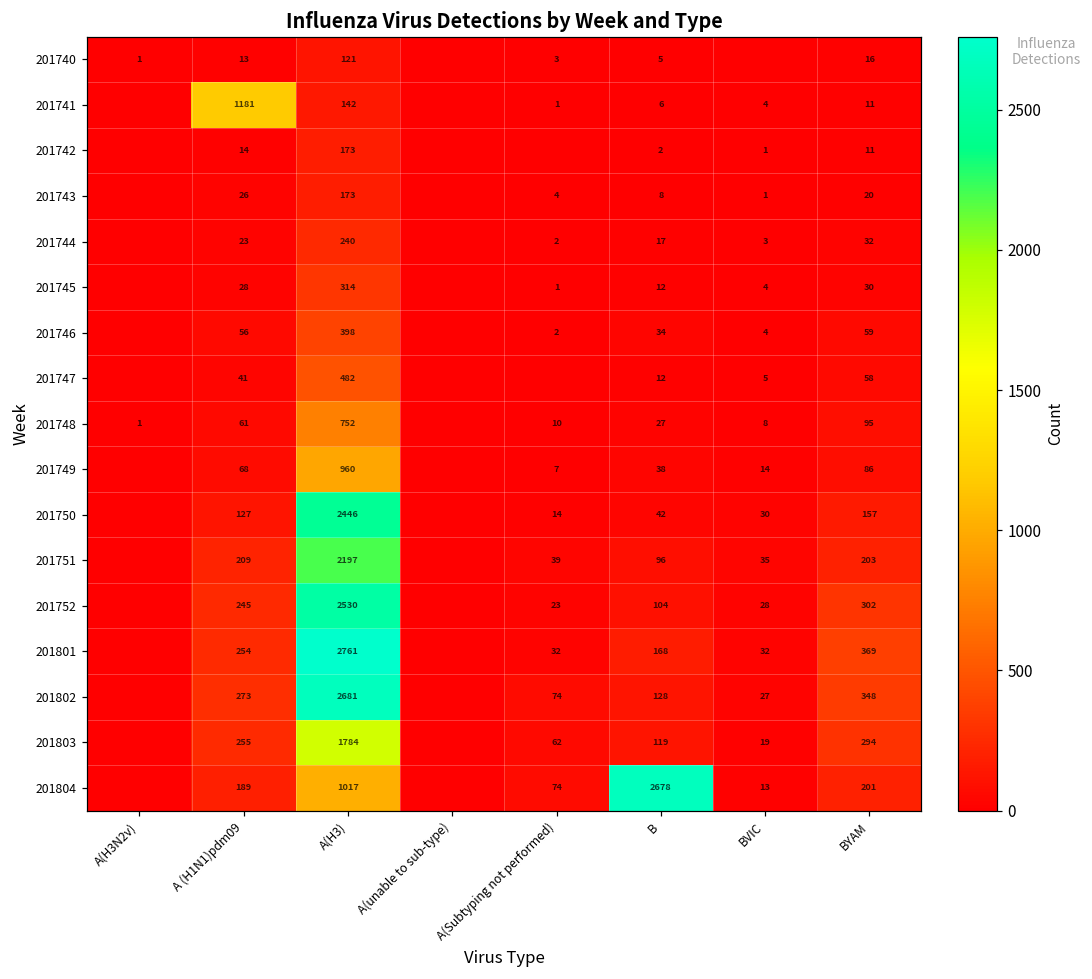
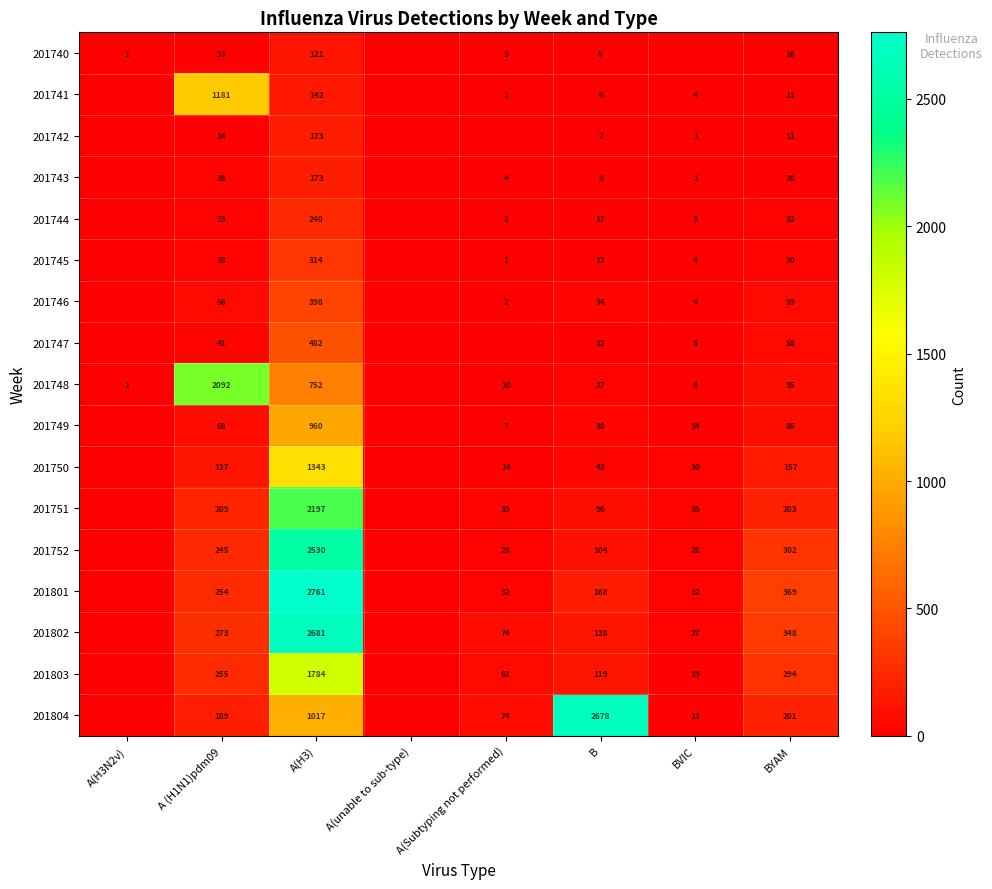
201748, A (H1N1)pdm09: 61 -> 2092
201750, A(H3): 2446 -> 1343
